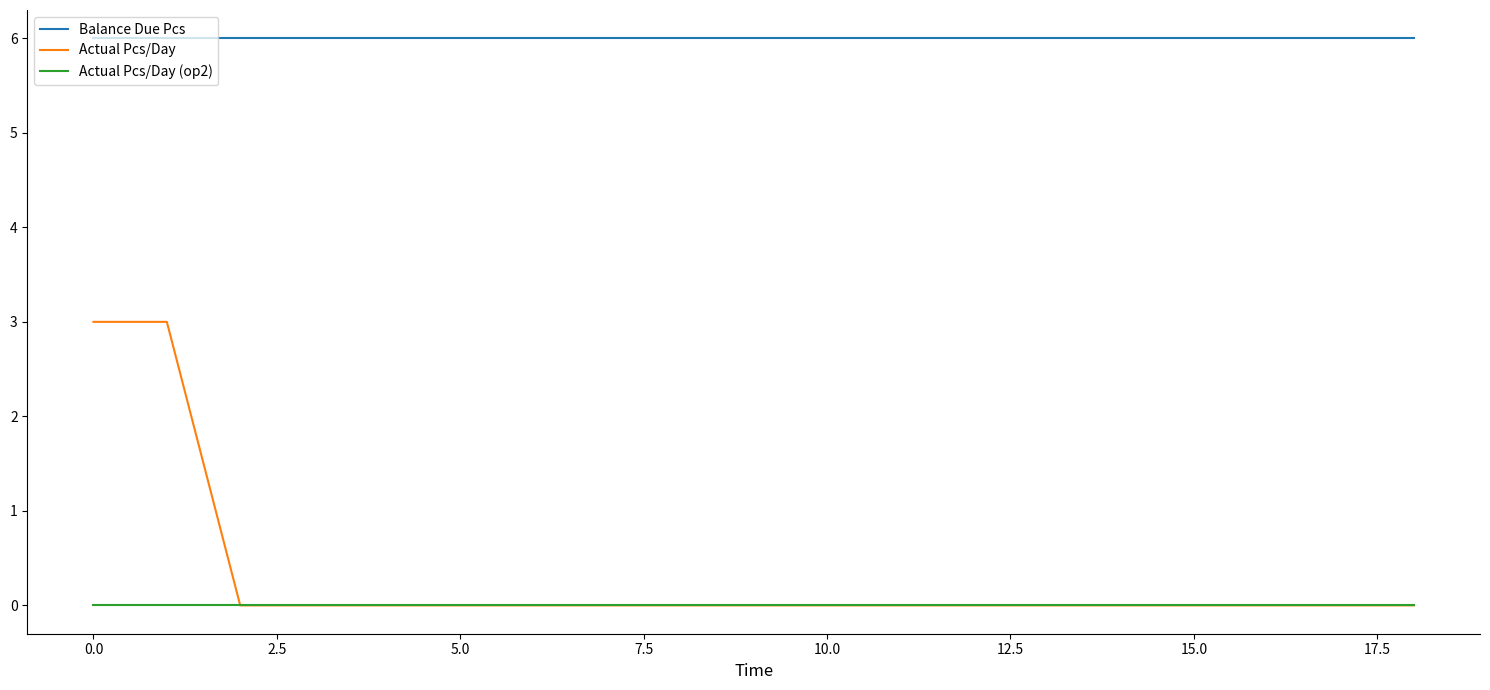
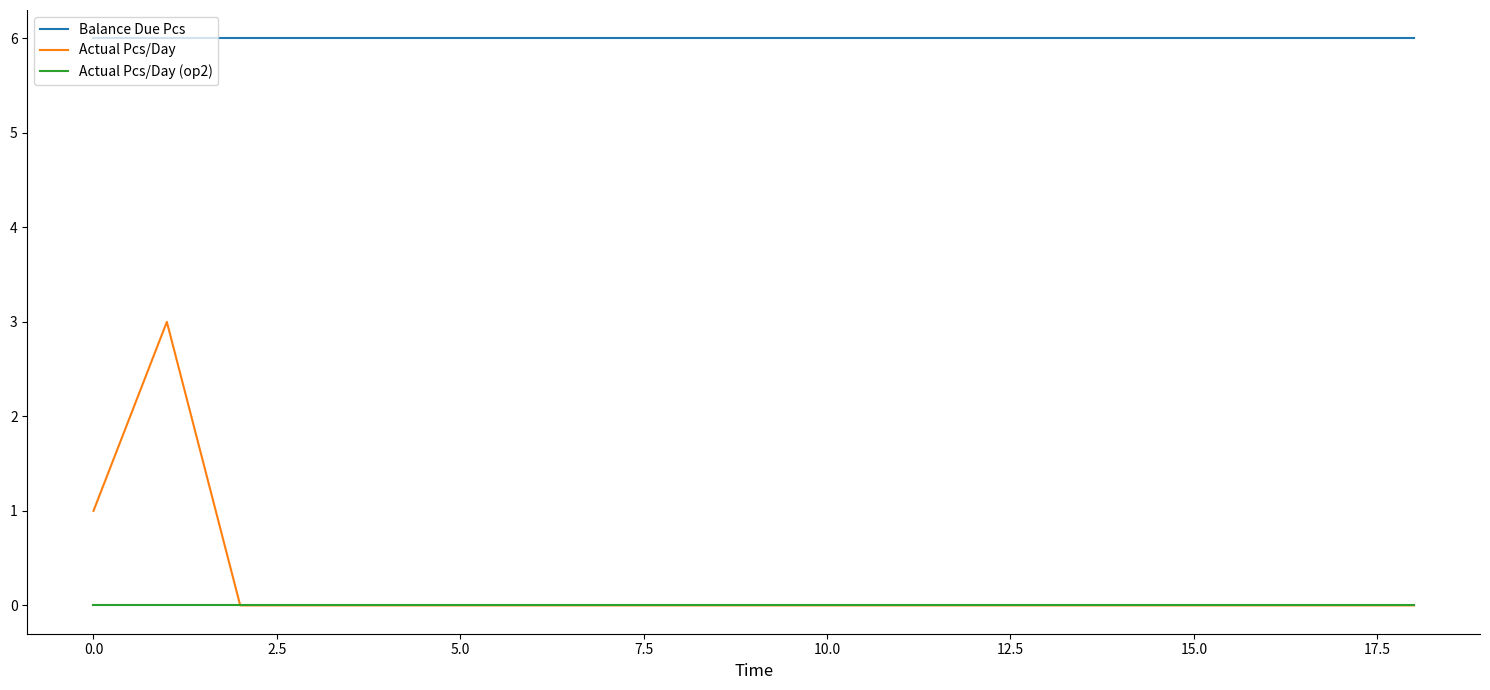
Actual Pcs/Day, 0.0: 3 -> 1
